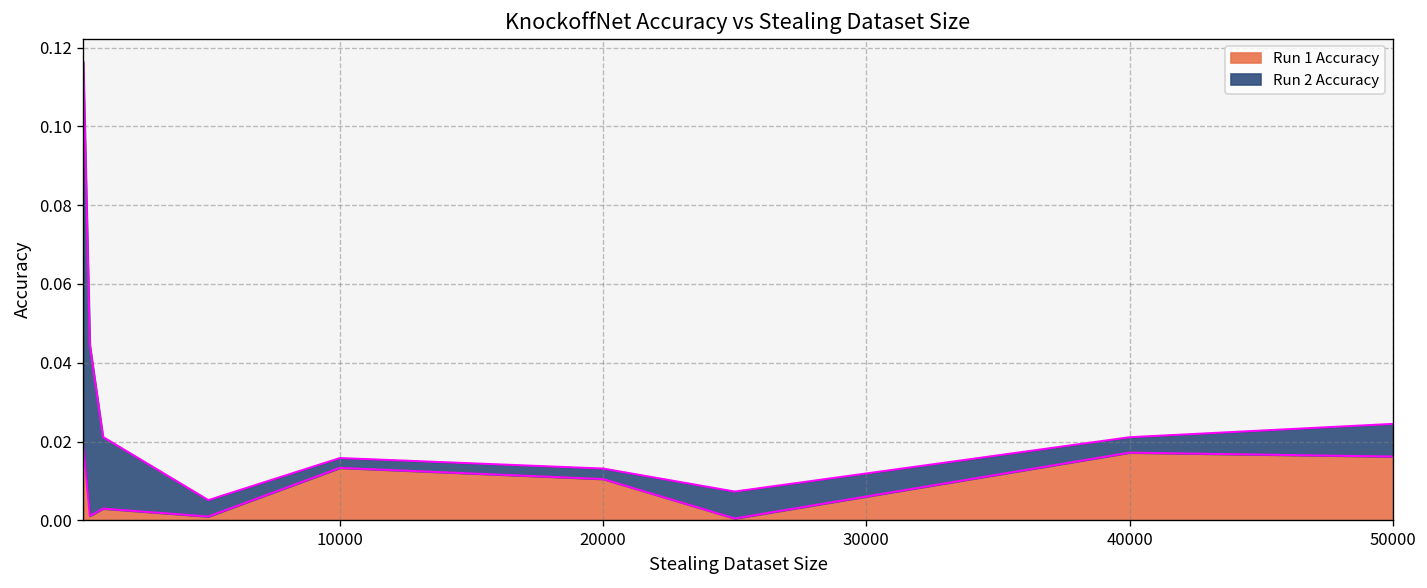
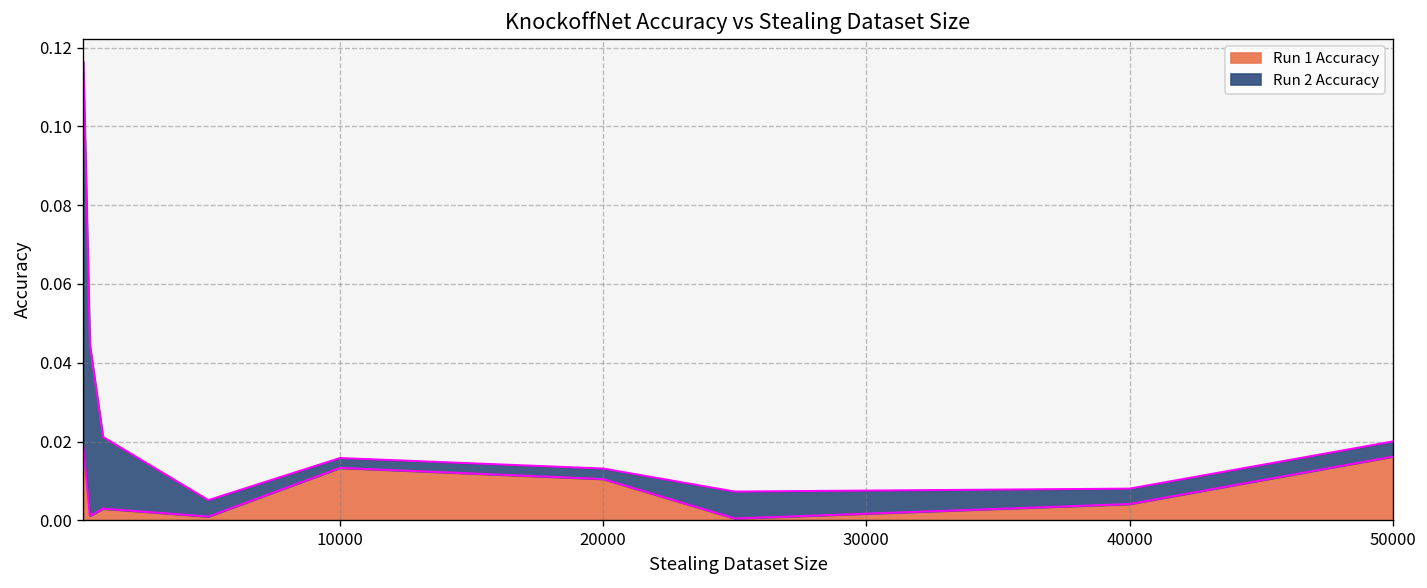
Run 1 Accuracy, 40000: 0.017 -> 0.004
Run 2 Accuracy, 50000: 0.008 -> 0.004
